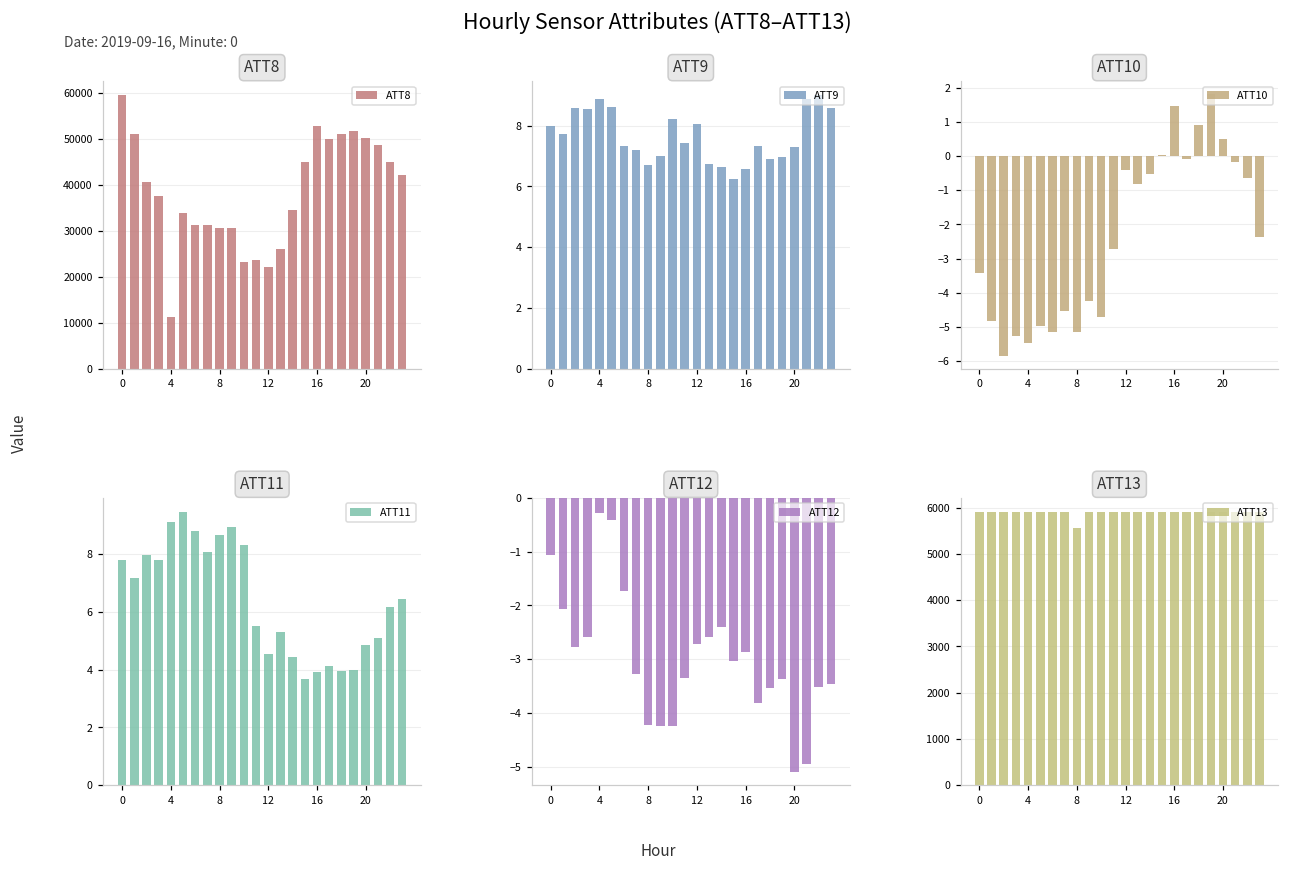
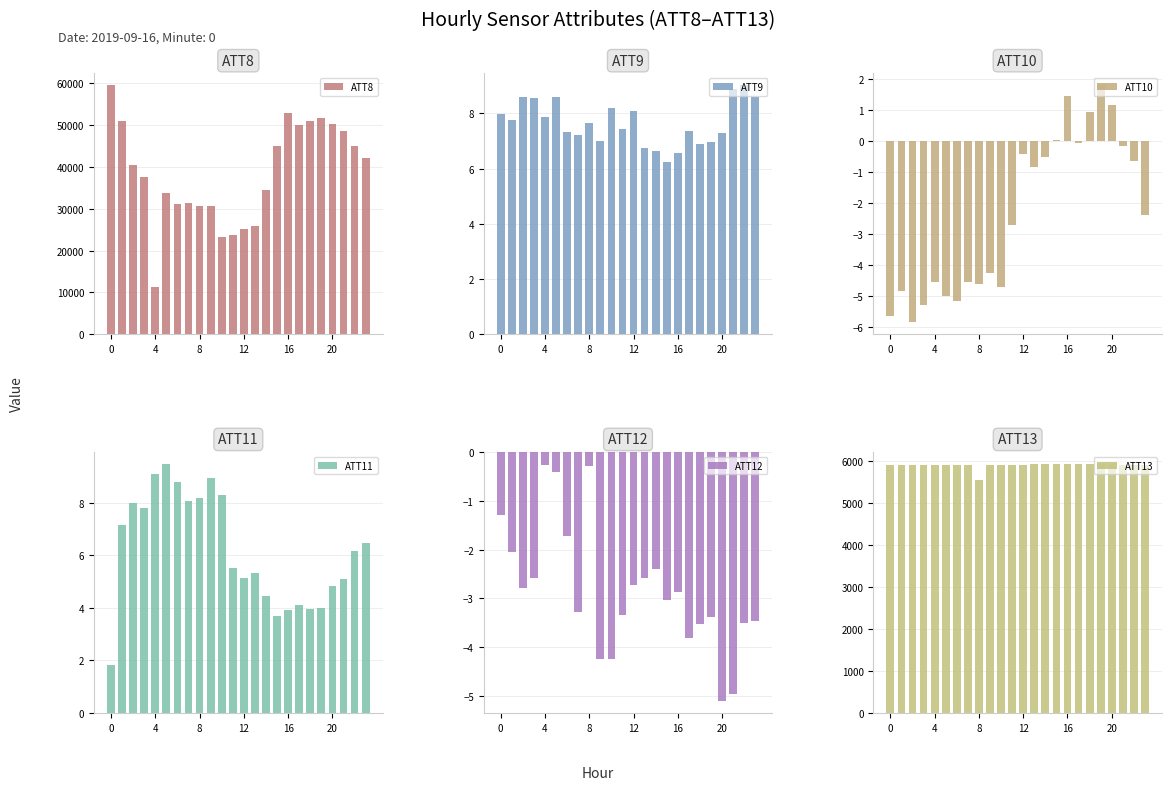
ATT8, 12: 22000 -> 25000
ATT9, 4: 8.9 -> 7.9
ATT9, 8: 6.7 -> 7.7
ATT10, 0: -3.4 -> -5.6
ATT10, 4: -5.5 -> -4.5
ATT10, 8: -5.2 -> -4.6
ATT10, 20: 0.5 -> 1.2
ATT11, 0: 7.8 -> 1.8
ATT11, 8: 8.7 -> 8.2
ATT11, 12: 4.5 -> 5.1
ATT12, 0: -1.1 -> -1.3
ATT12, 8: -4.2 -> -0.3
